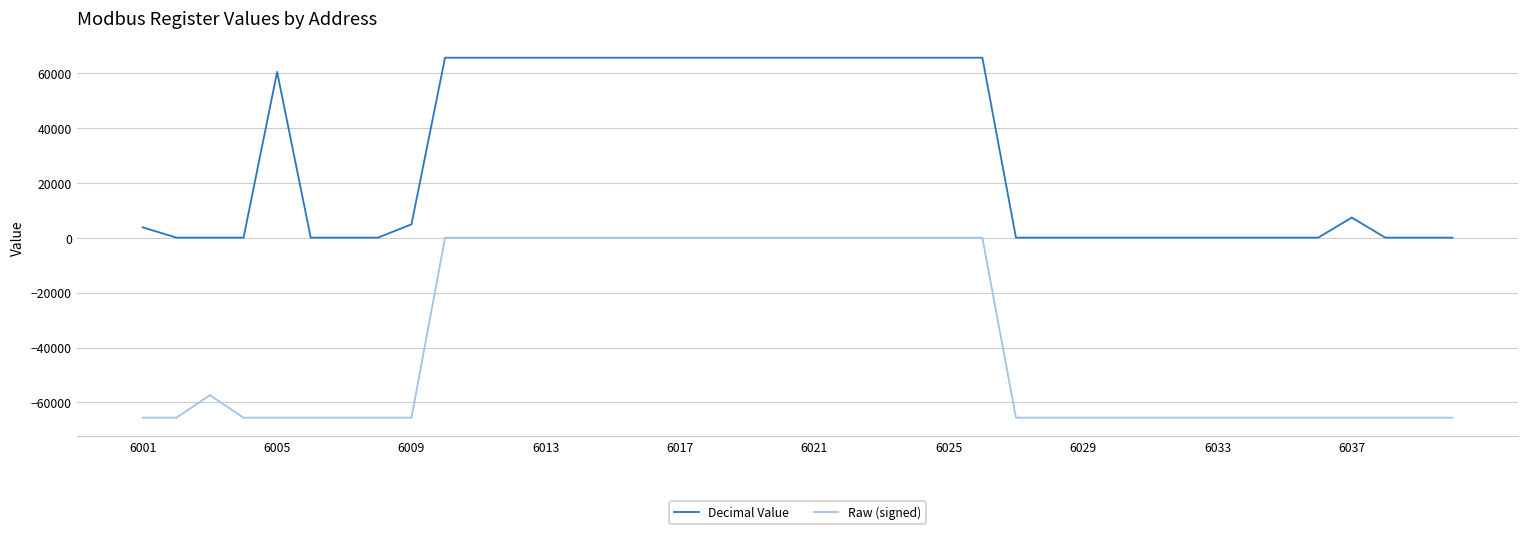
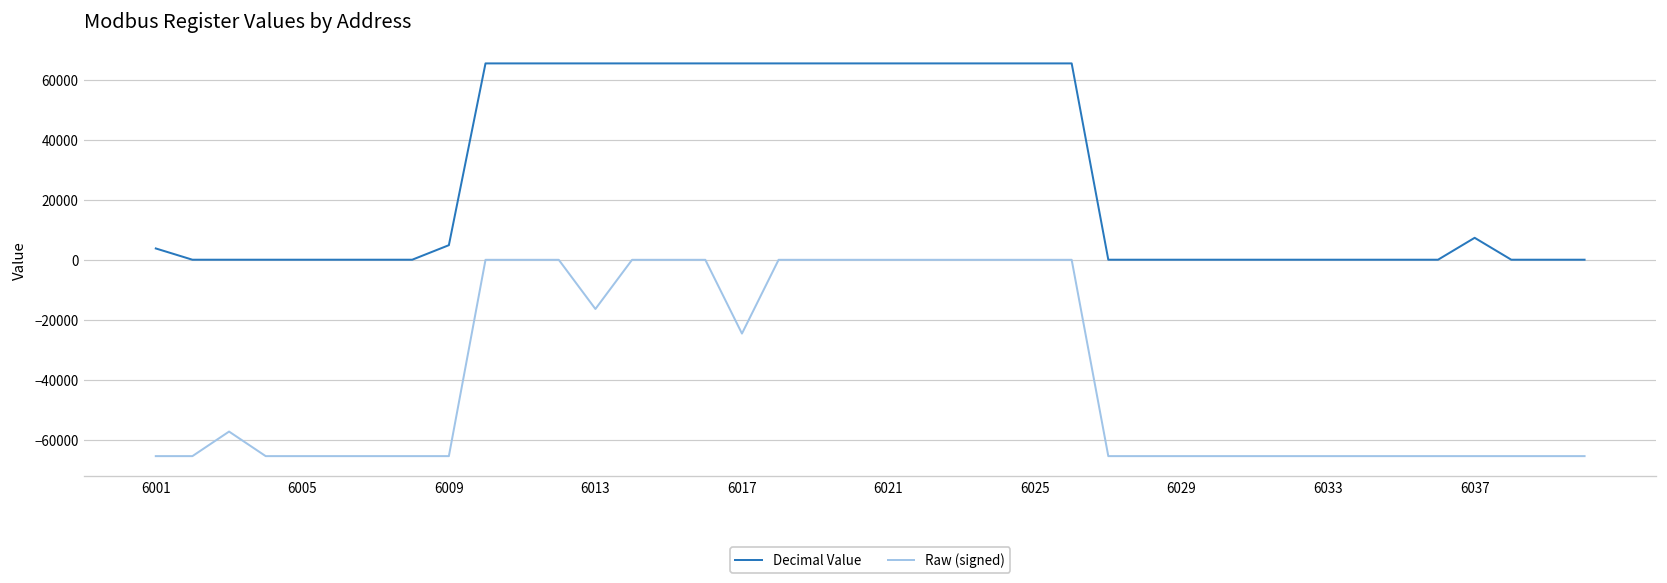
Decimal Value, 6005: 60000 -> 0
Raw (signed), 6013: 0 -> -16000
Raw (signed), 6017: 0 -> -25000
